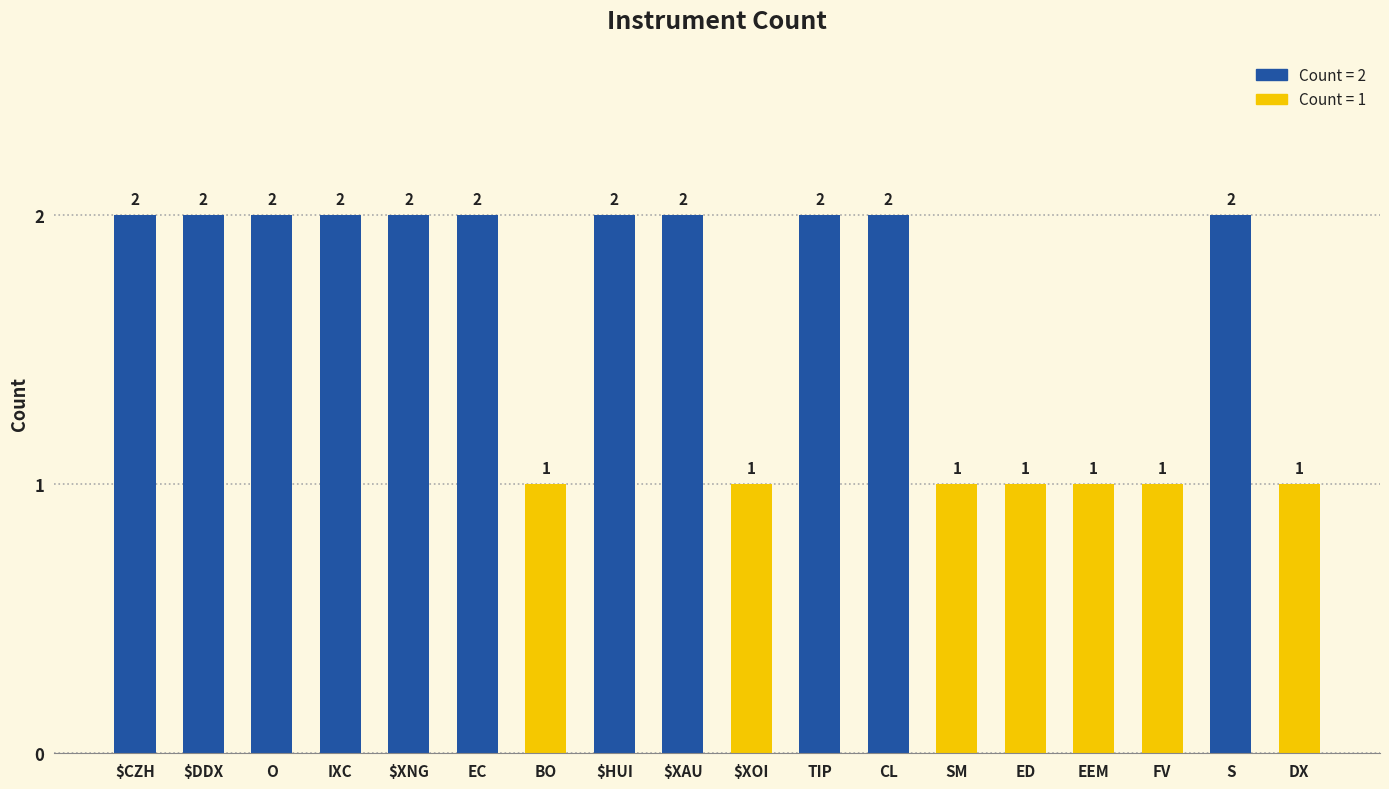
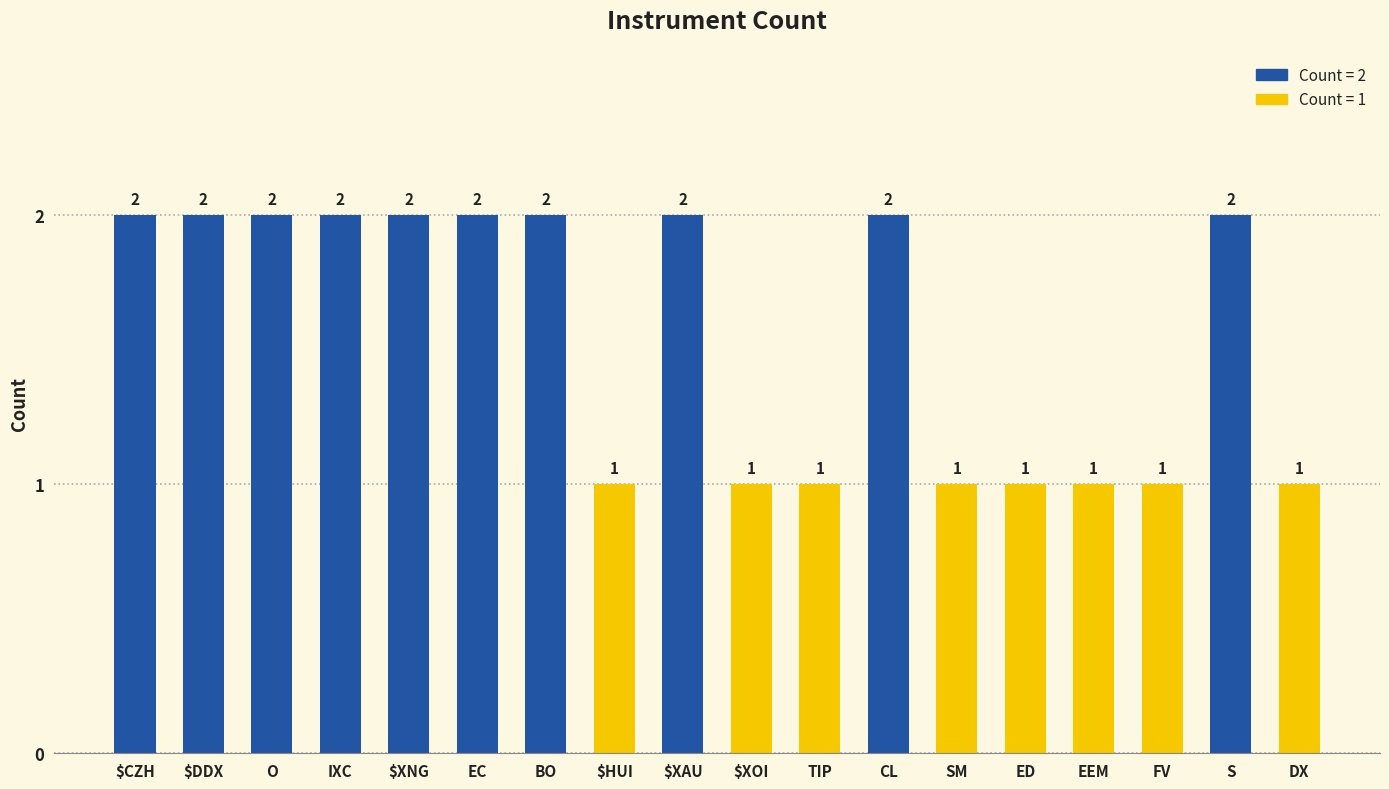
BO: 1 -> 2
$HUI: 2 -> 1
TIP: 2 -> 1
